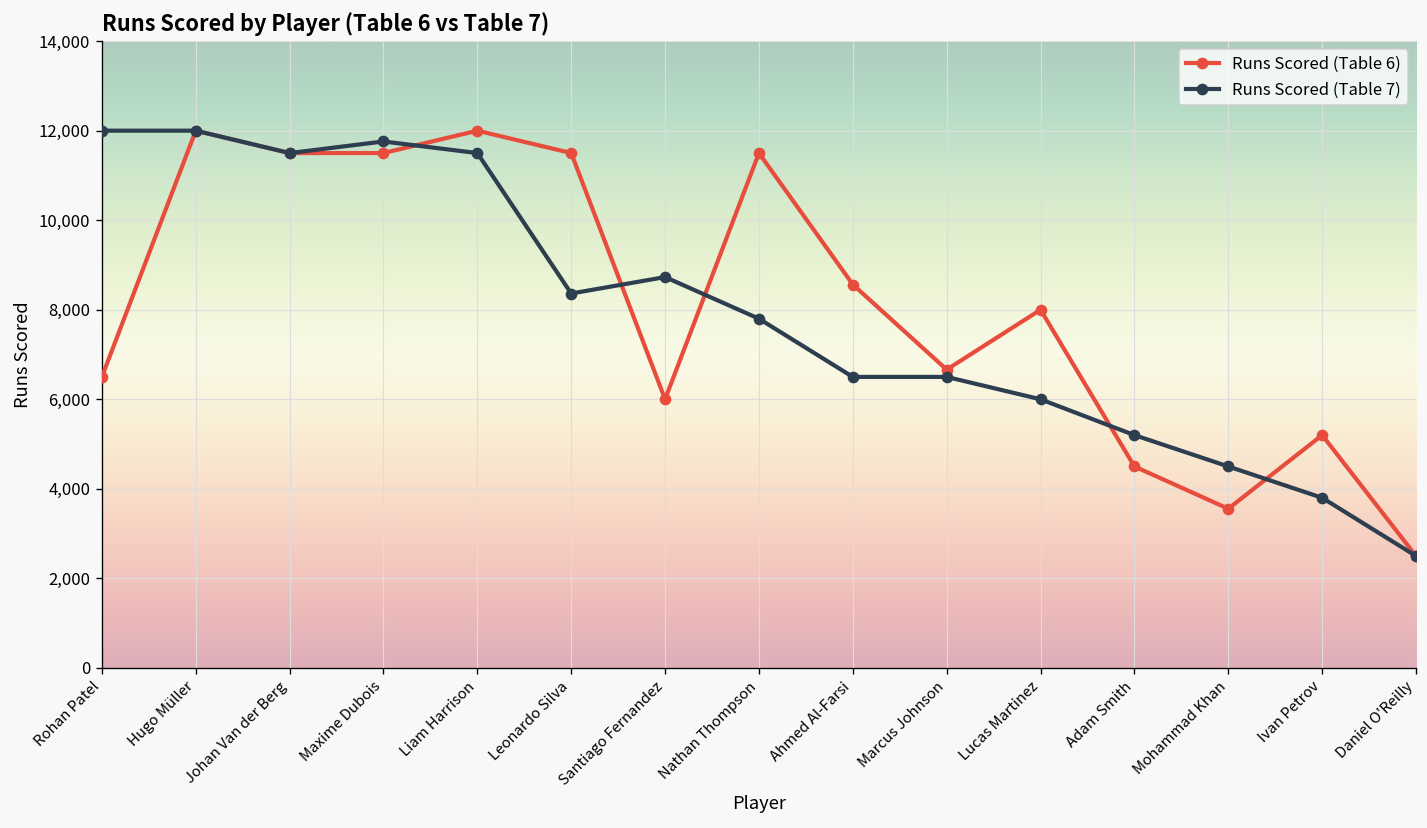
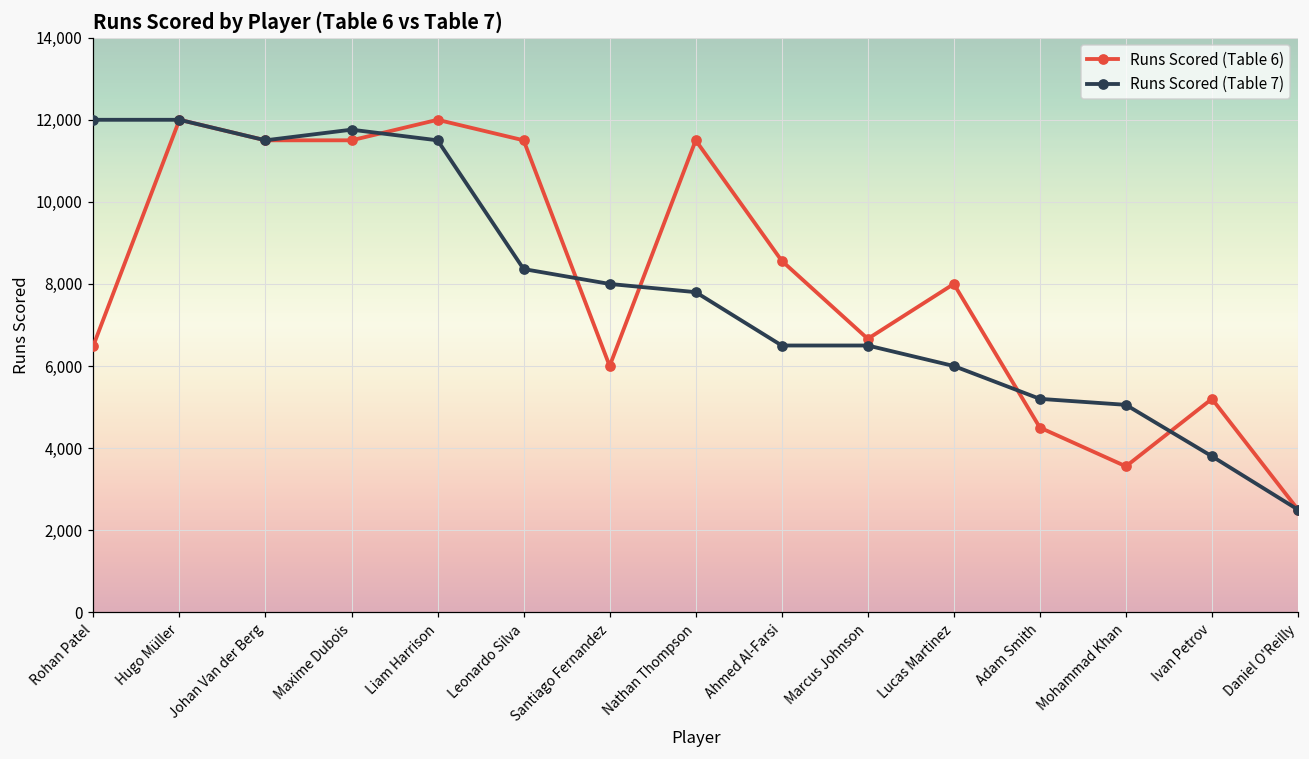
Runs Scored (Table 7), Santiago Fernandez: 8,700 -> 8,000
Runs Scored (Table 7), Mohammad Khan: 4,500 -> 5,100
